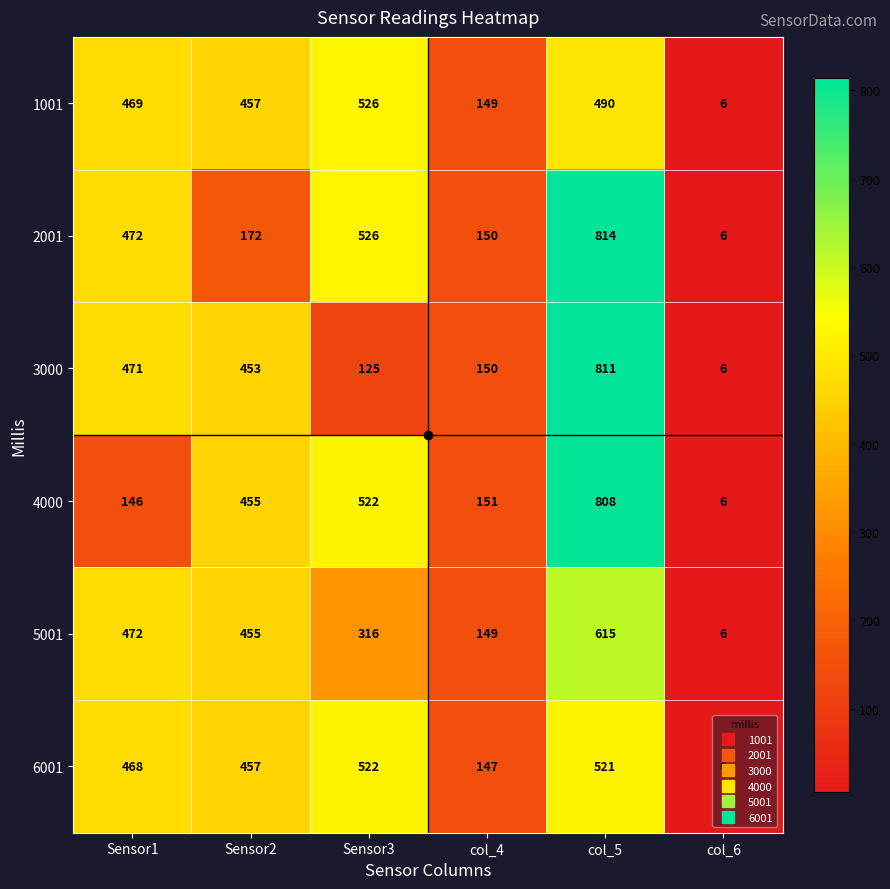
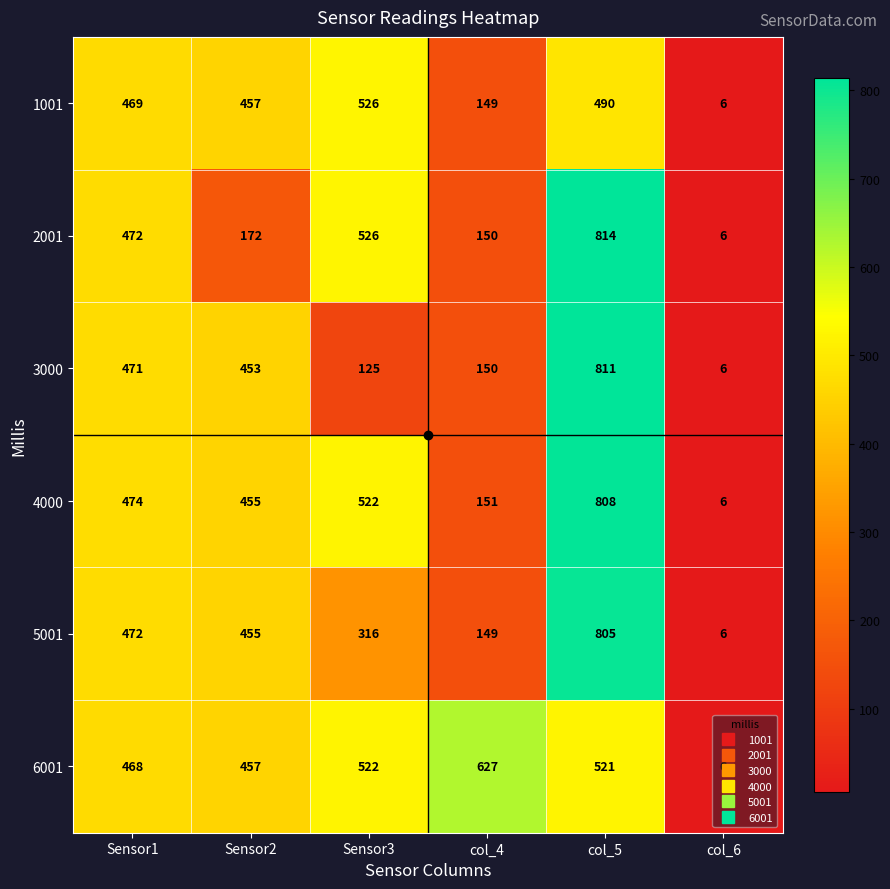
4000, Sensor1: 146 -> 474
5001, col_5: 615 -> 805
6001, col_4: 147 -> 627
